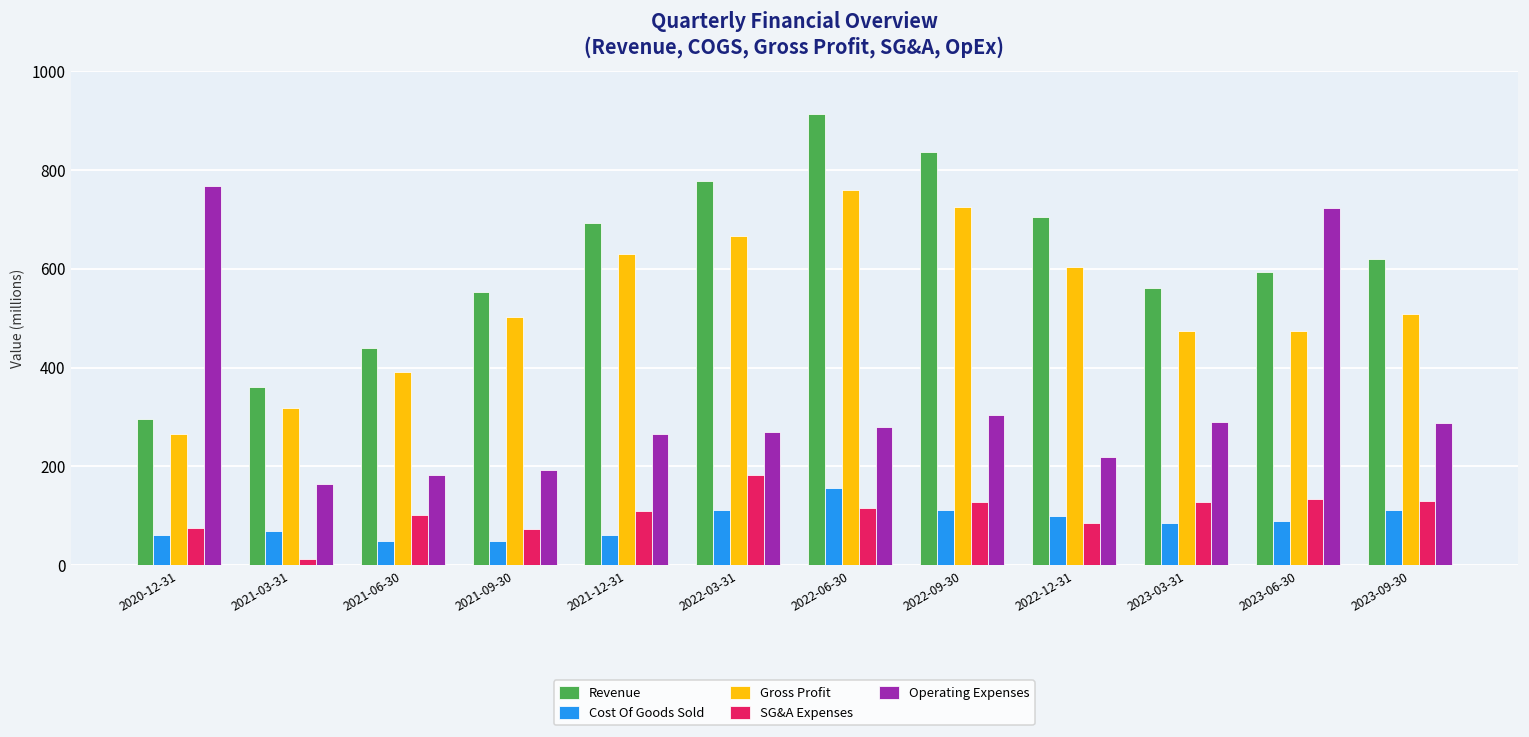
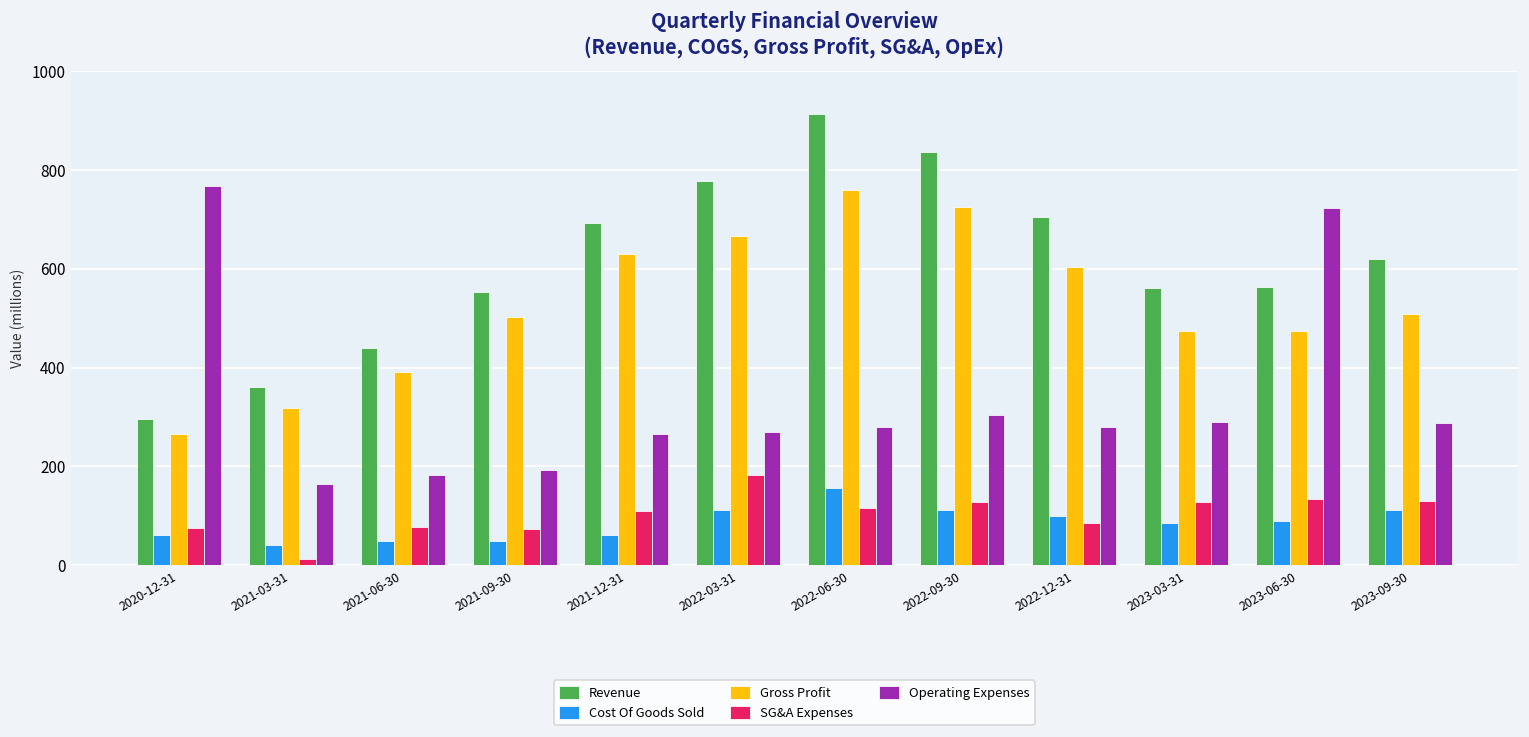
Cost Of Goods Sold, 2021-03-31: 70 -> 40
SG&A Expenses, 2021-06-30: 100 -> 80
Operating Expenses, 2022-12-31: 220 -> 280
Revenue, 2023-06-30: 590 -> 560
